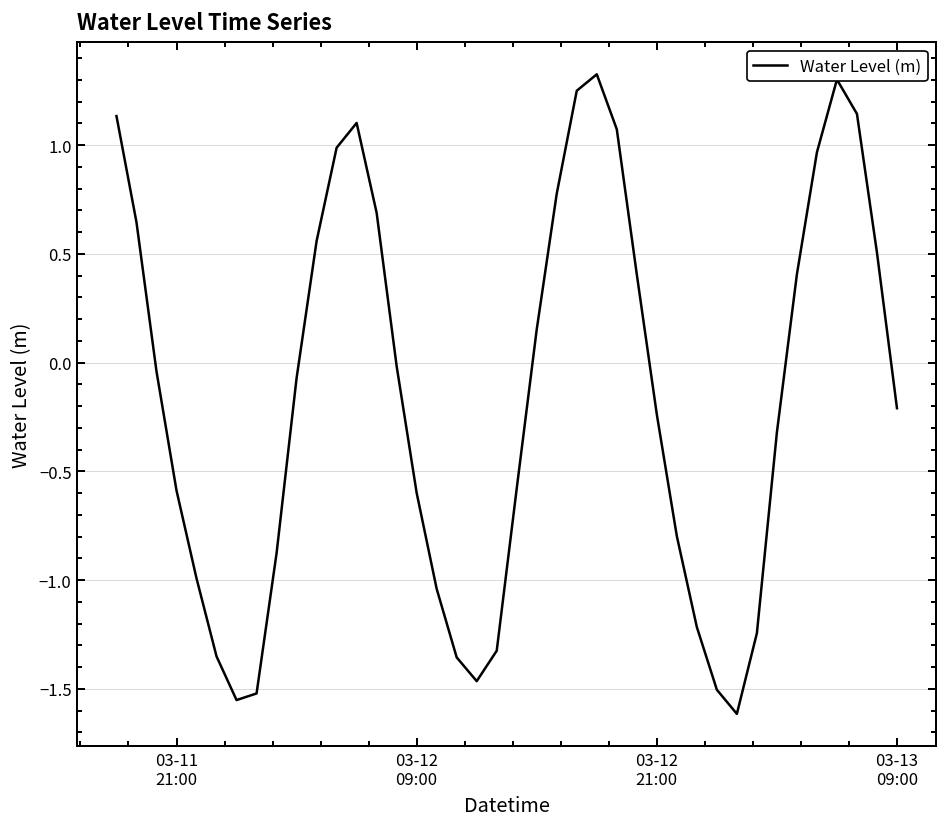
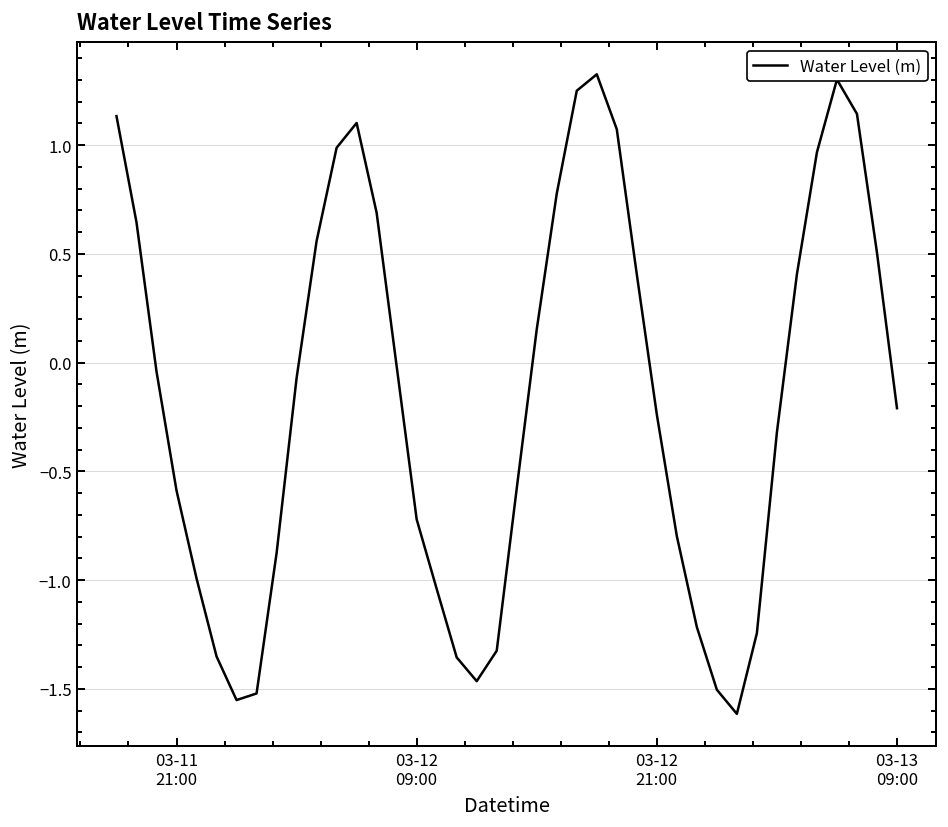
03-12 09:00: -0.60 -> -0.72
